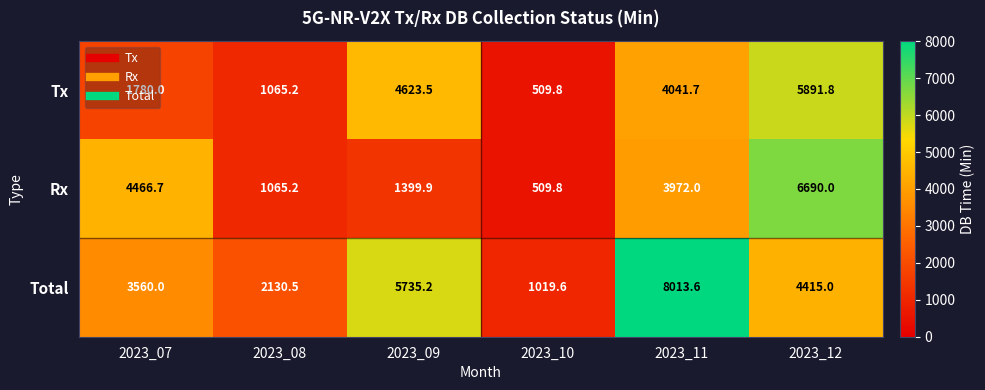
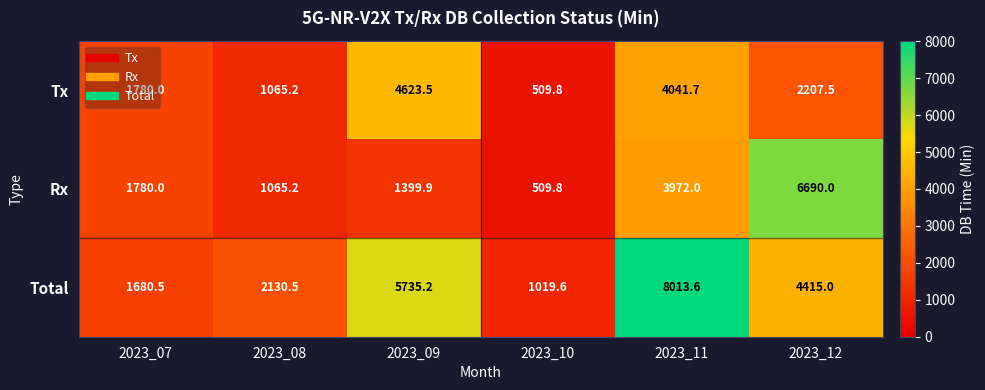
Tx, 2023_12: 5891.8 -> 2207.5
Rx, 2023_07: 4466.7 -> 1780.0
Total, 2023_07: 3560.0 -> 1680.5
